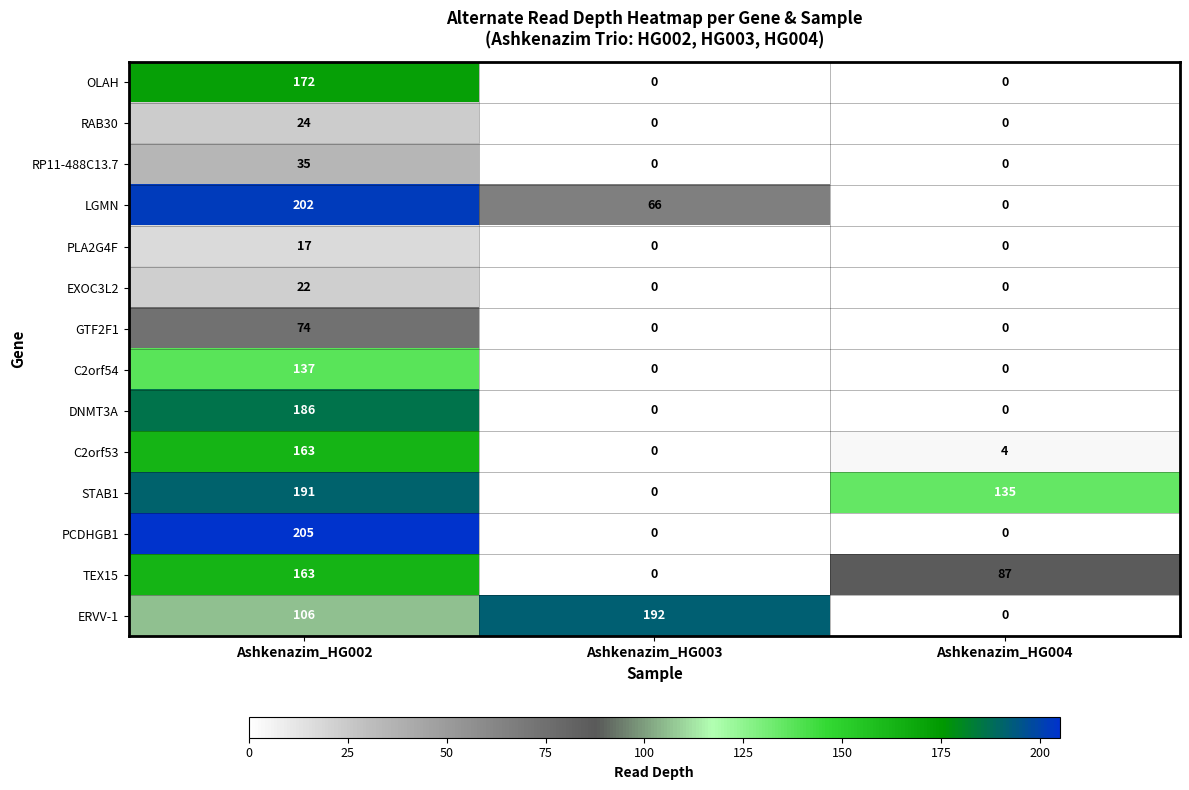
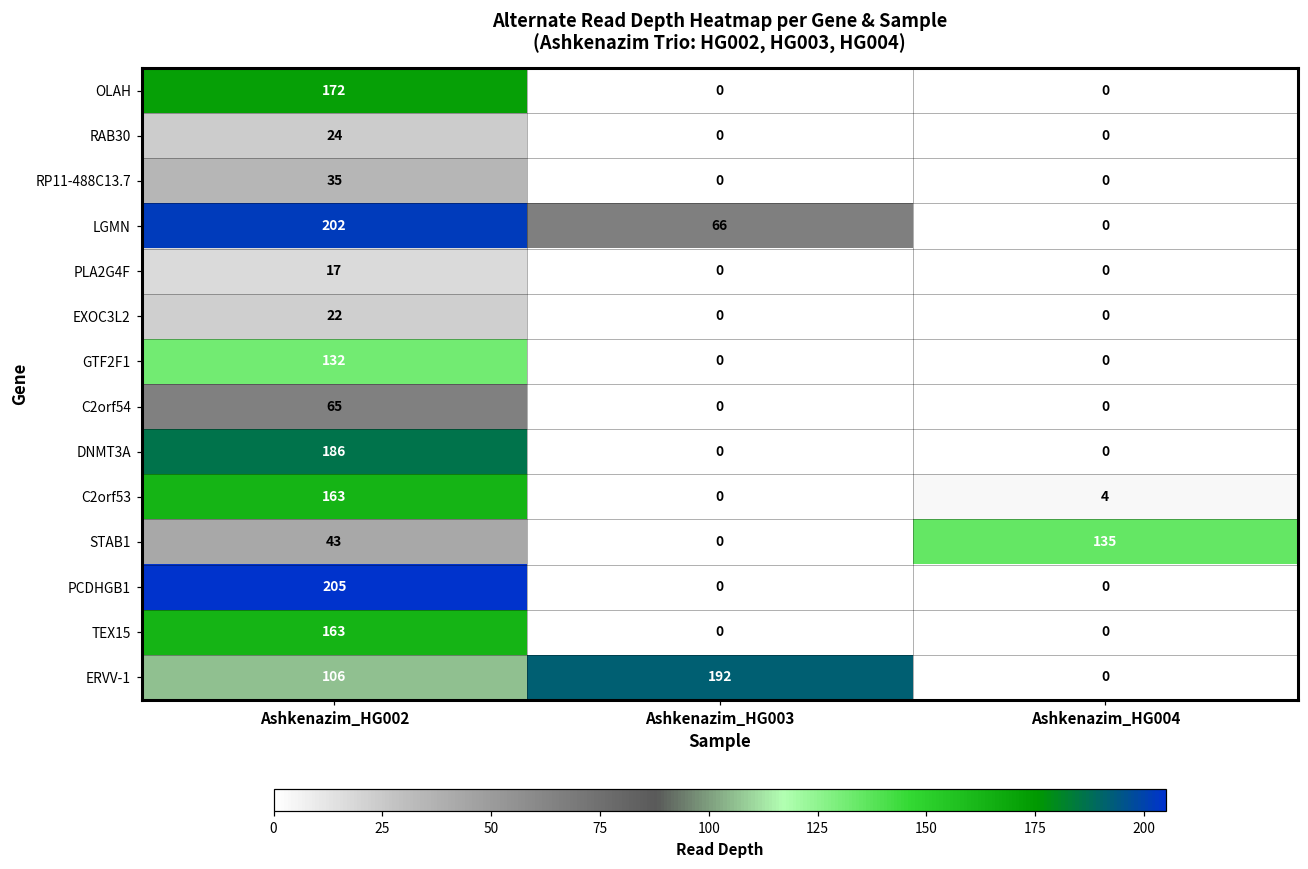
GTF2F1, Ashkenazim_HG002: 74 -> 132
C2orf54, Ashkenazim_HG002: 137 -> 65
STAB1, Ashkenazim_HG002: 191 -> 43
TEX15, Ashkenazim_HG004: 87 -> 0
